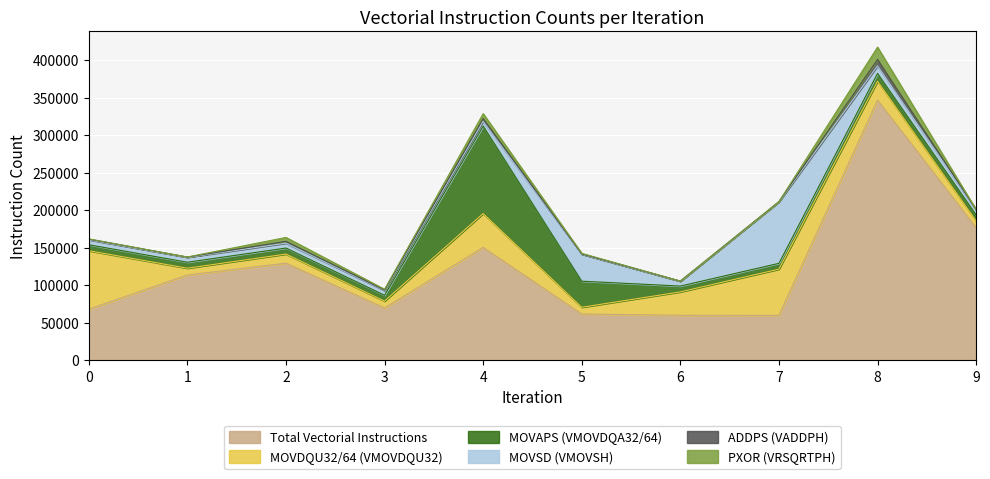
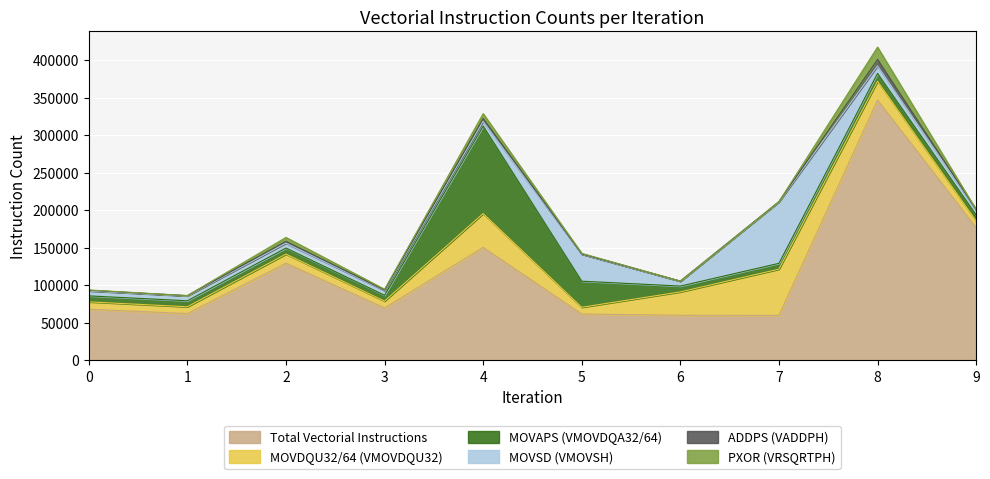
MOVDQU32/64 (VMOVDQU32), 0: 80000 -> 10000
Total Vectorial Instructions, 1: 110000 -> 60000
